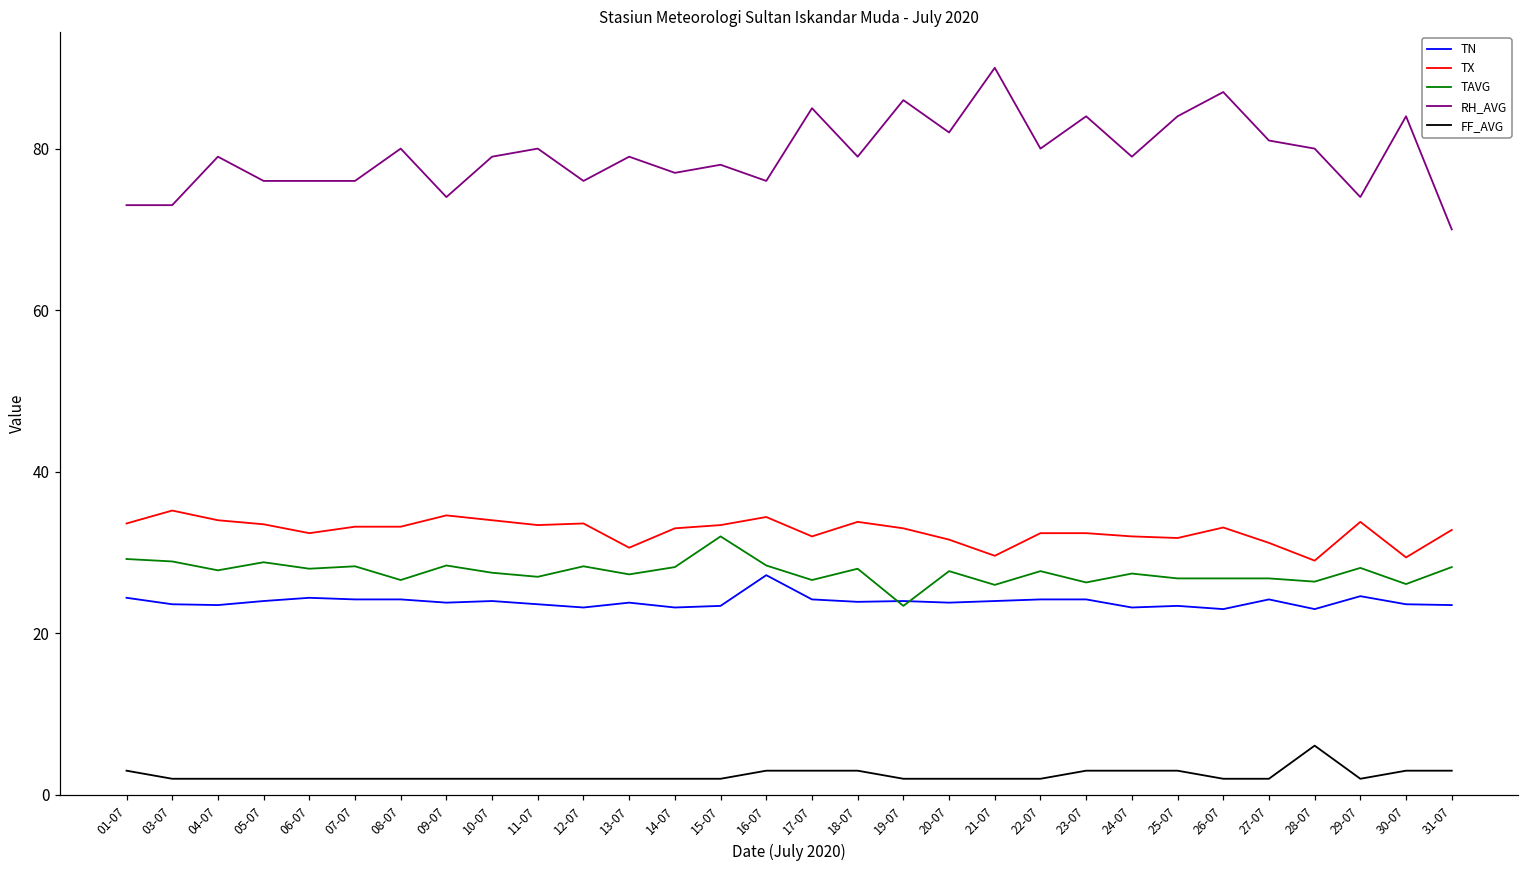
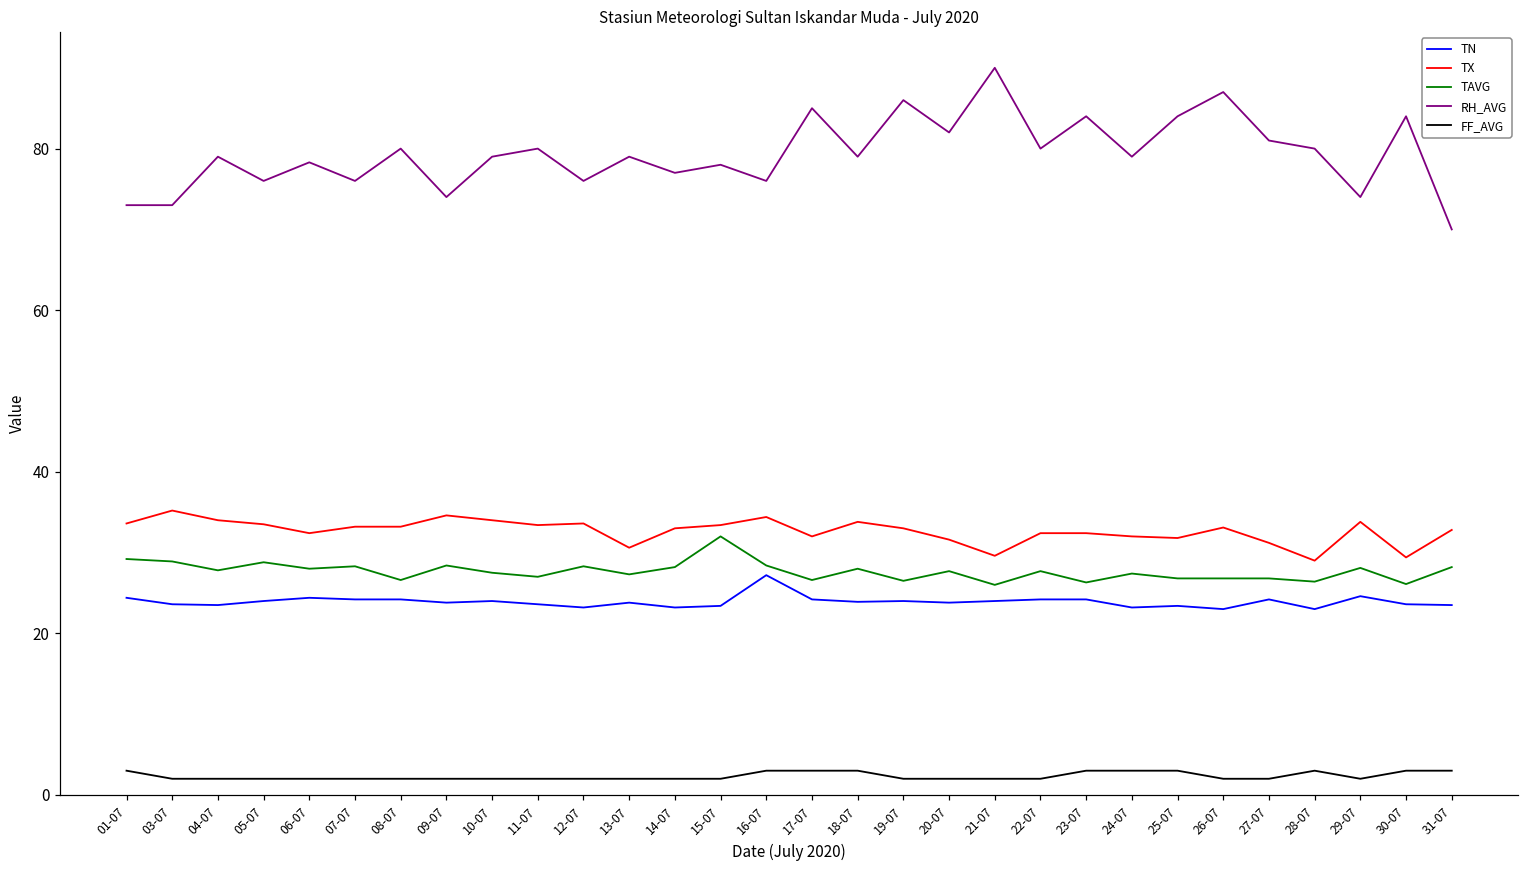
RH_AVG, 06-07: 76 -> 78
TAVG, 19-07: 23 -> 27
FF_AVG, 28-07: 6 -> 3
